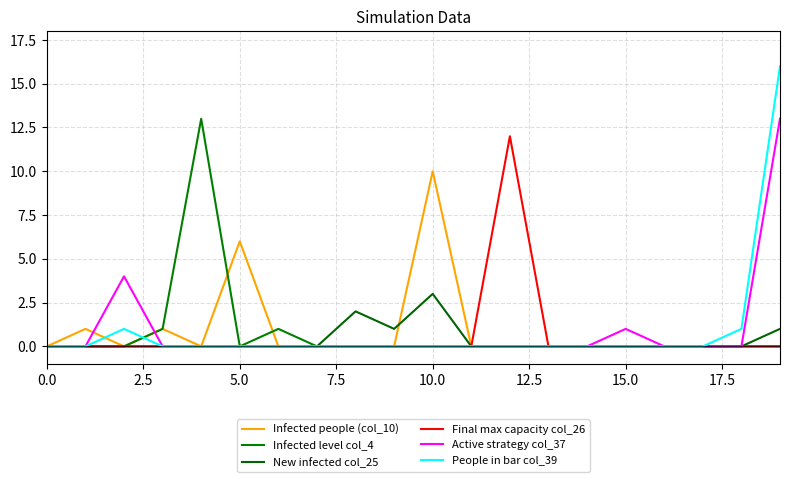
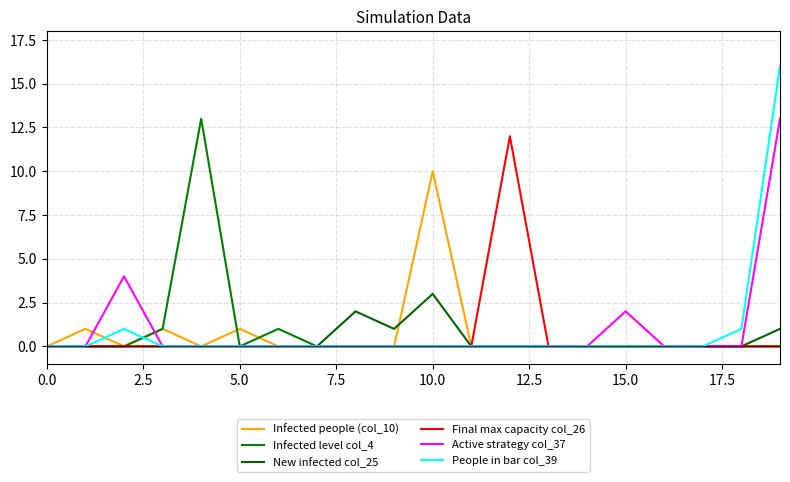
Infected people (col_10), 5.0: 6 -> 1
Active strategy col_37, 15.0: 1 -> 2
